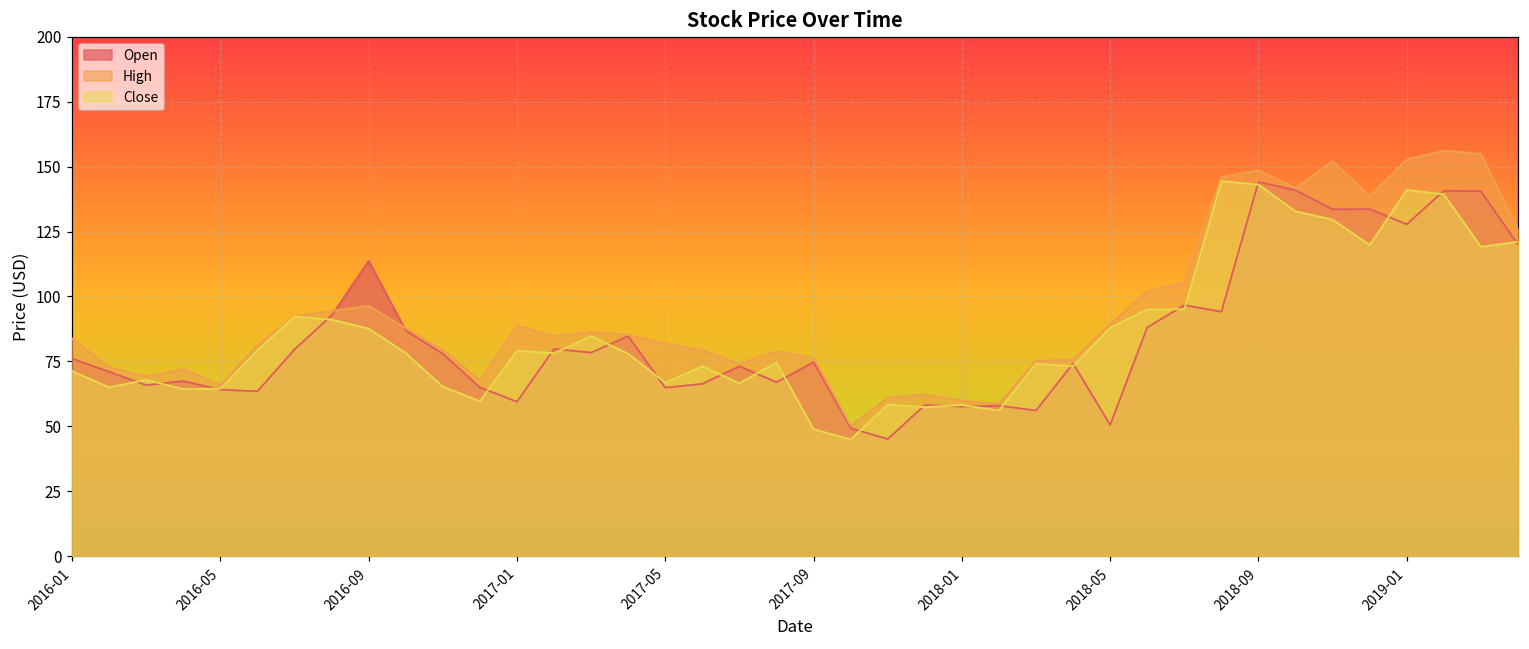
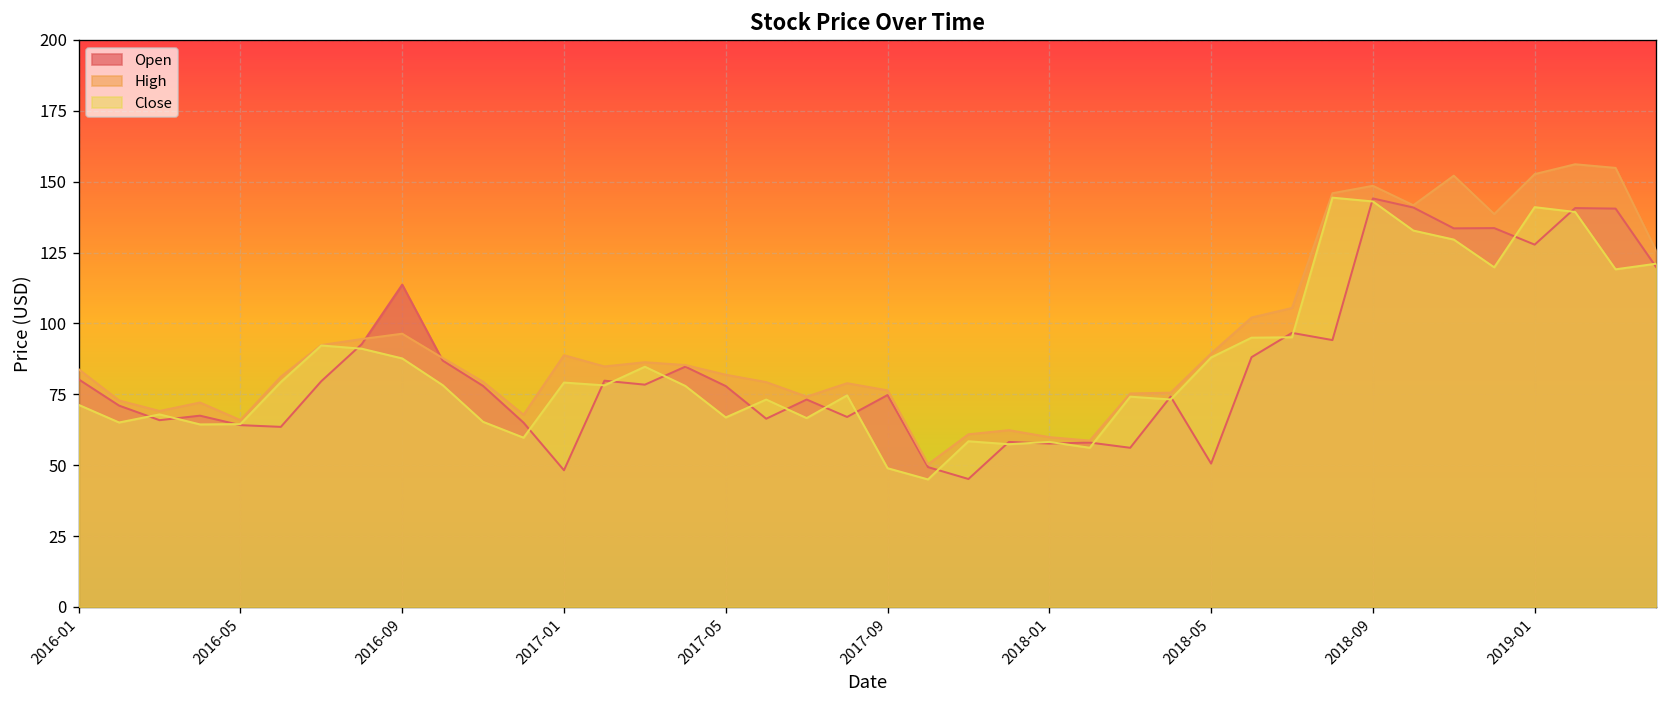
Open, 2016-01: 76 -> 80
Open, 2017-01: 60 -> 48
Open, 2017-05: 65 -> 78
